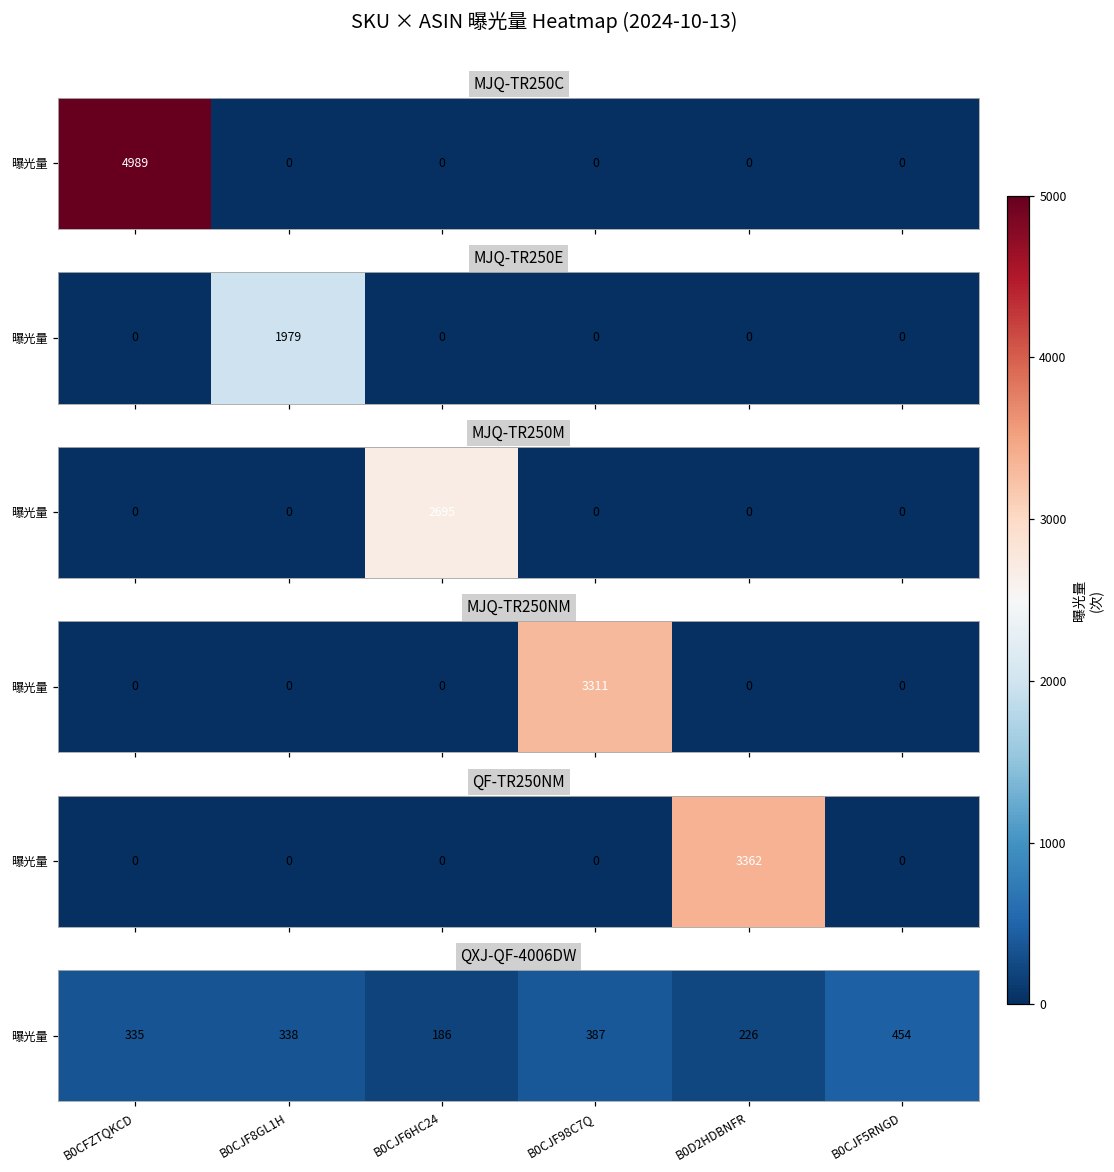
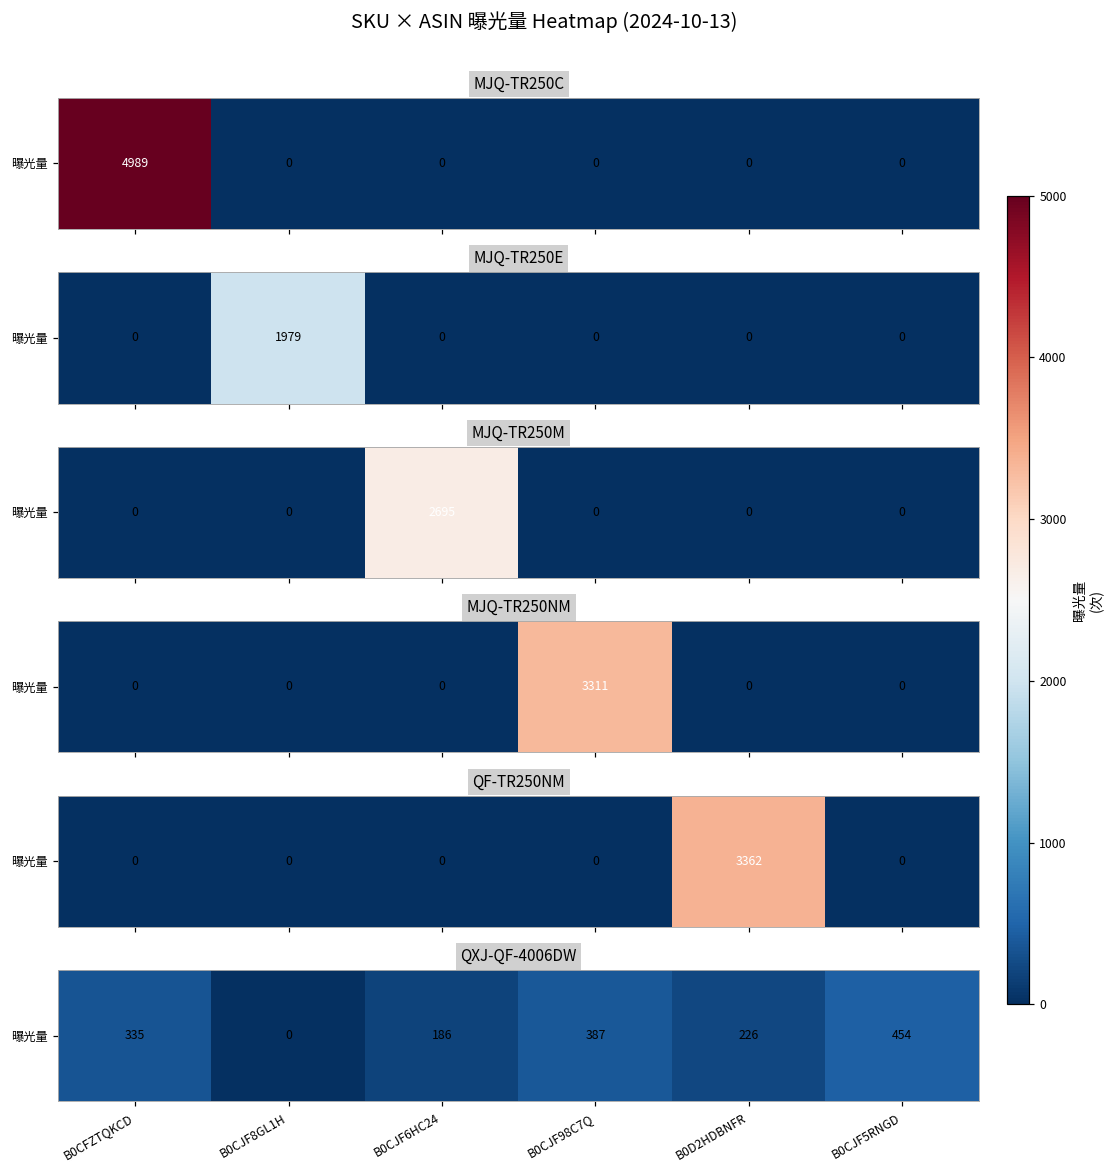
QXJ-QF-4006DW, 曝光量, B0CJF8GL1H: 338 -> 0
